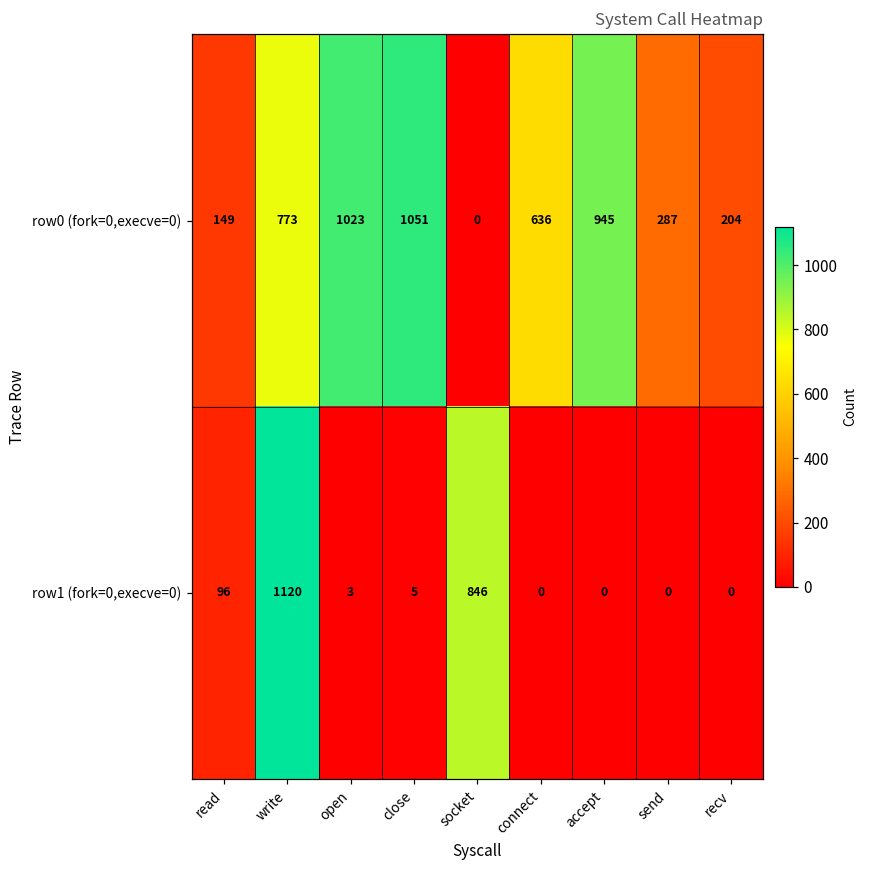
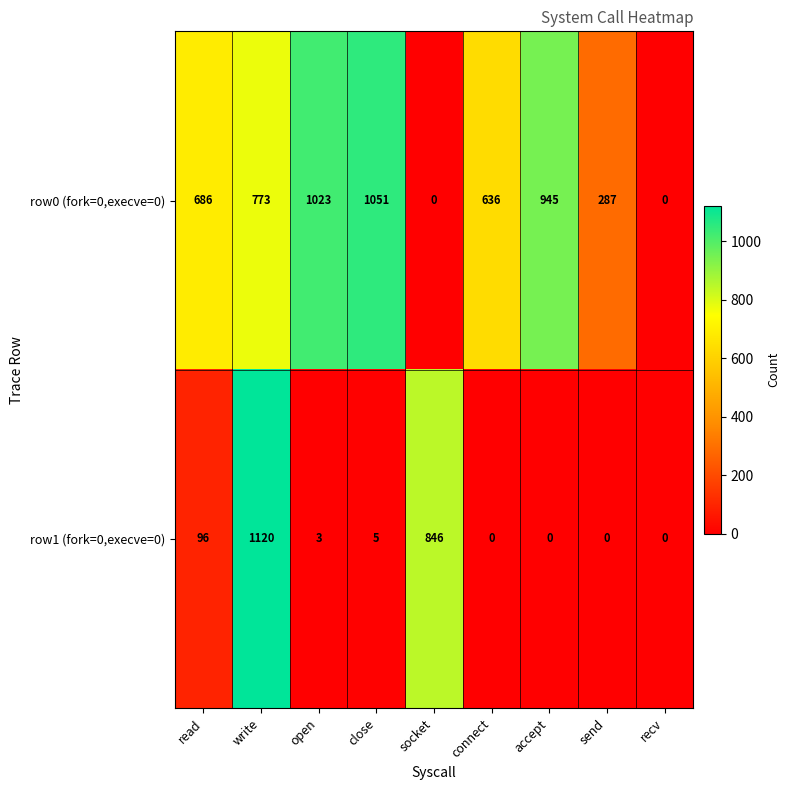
row0 (fork=0,execve=0), read: 149 -> 686
row0 (fork=0,execve=0), recv: 204 -> 0
